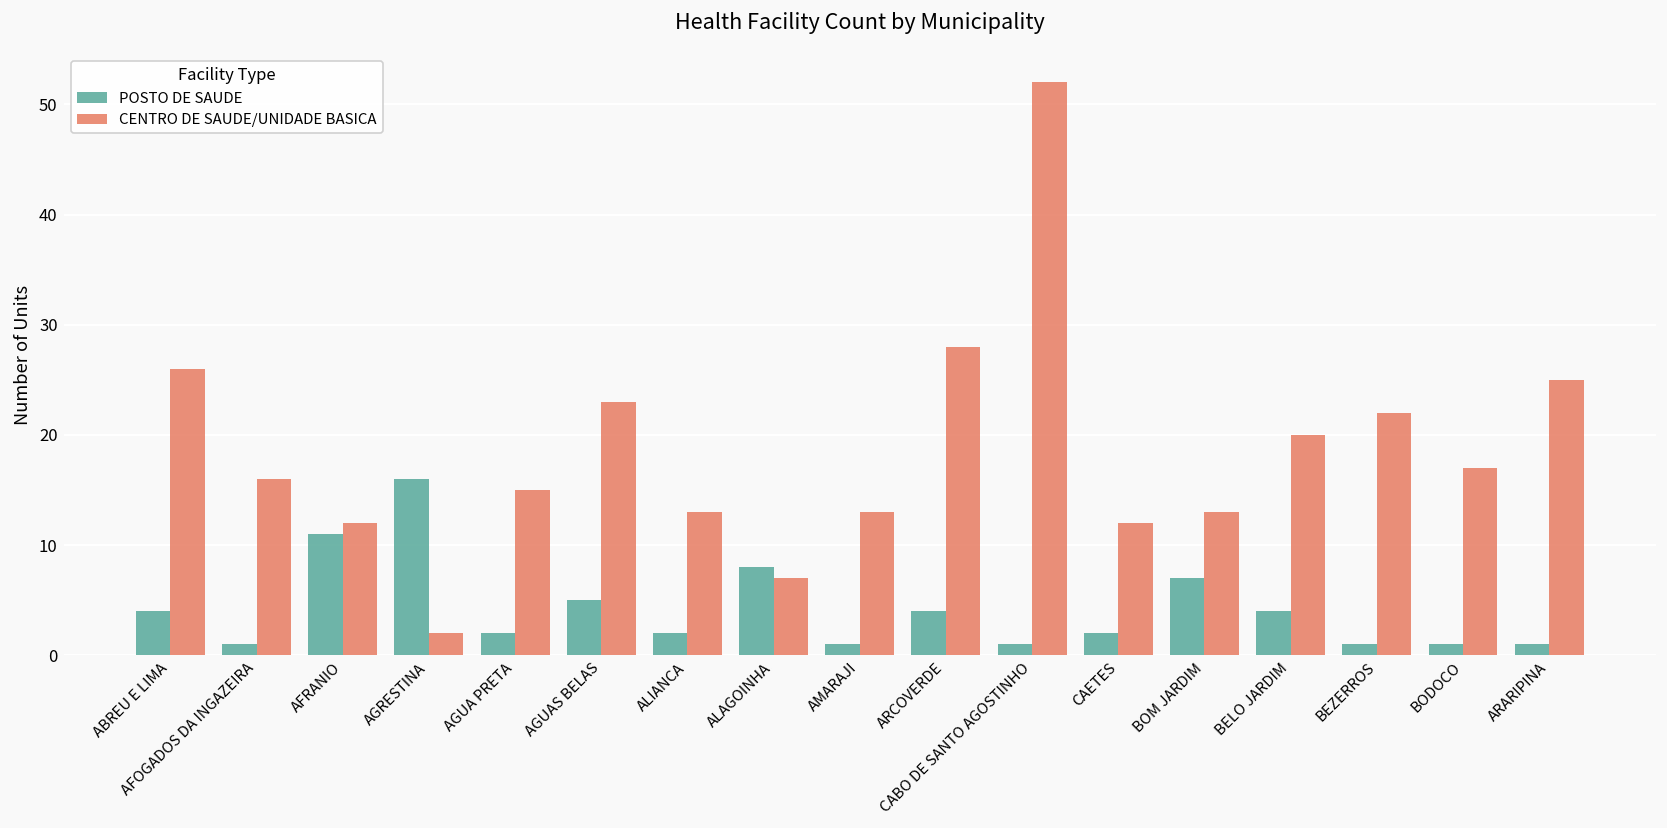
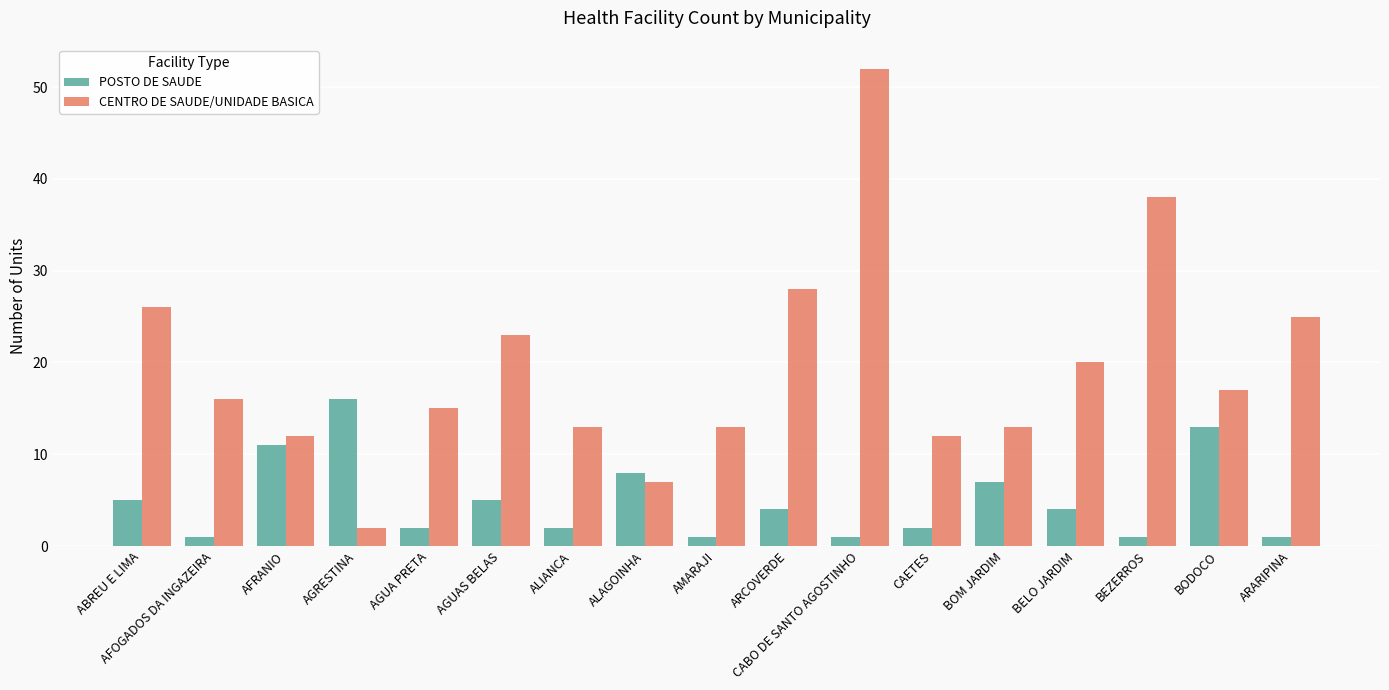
POSTO DE SAUDE, ABREU E LIMA: 4 -> 5
CENTRO DE SAUDE/UNIDADE BASICA, BEZERROS: 22 -> 38
POSTO DE SAUDE, BODOCO: 1 -> 13
